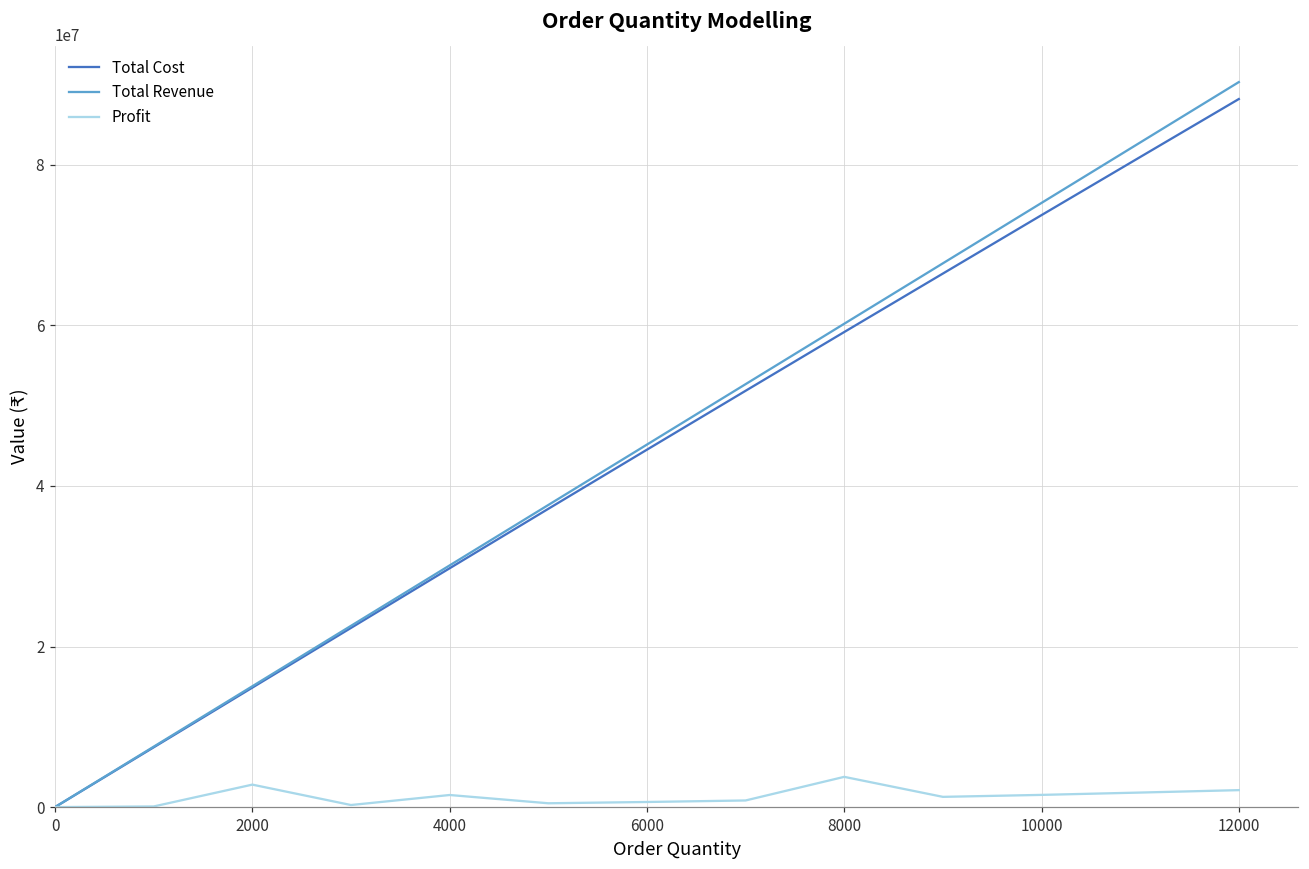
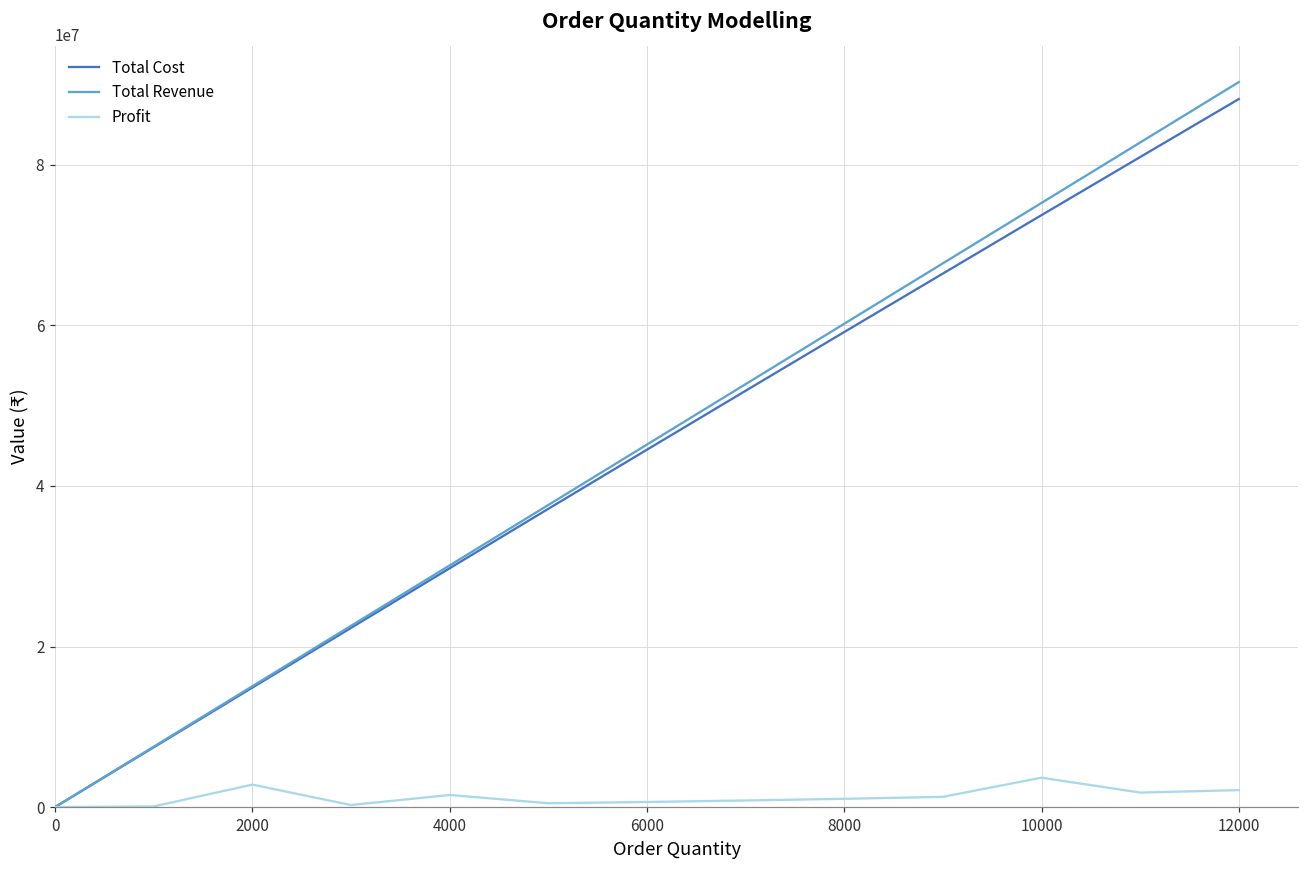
Profit, 8000: 4000000 -> 1000000
Profit, 10000: 2000000 -> 4000000
